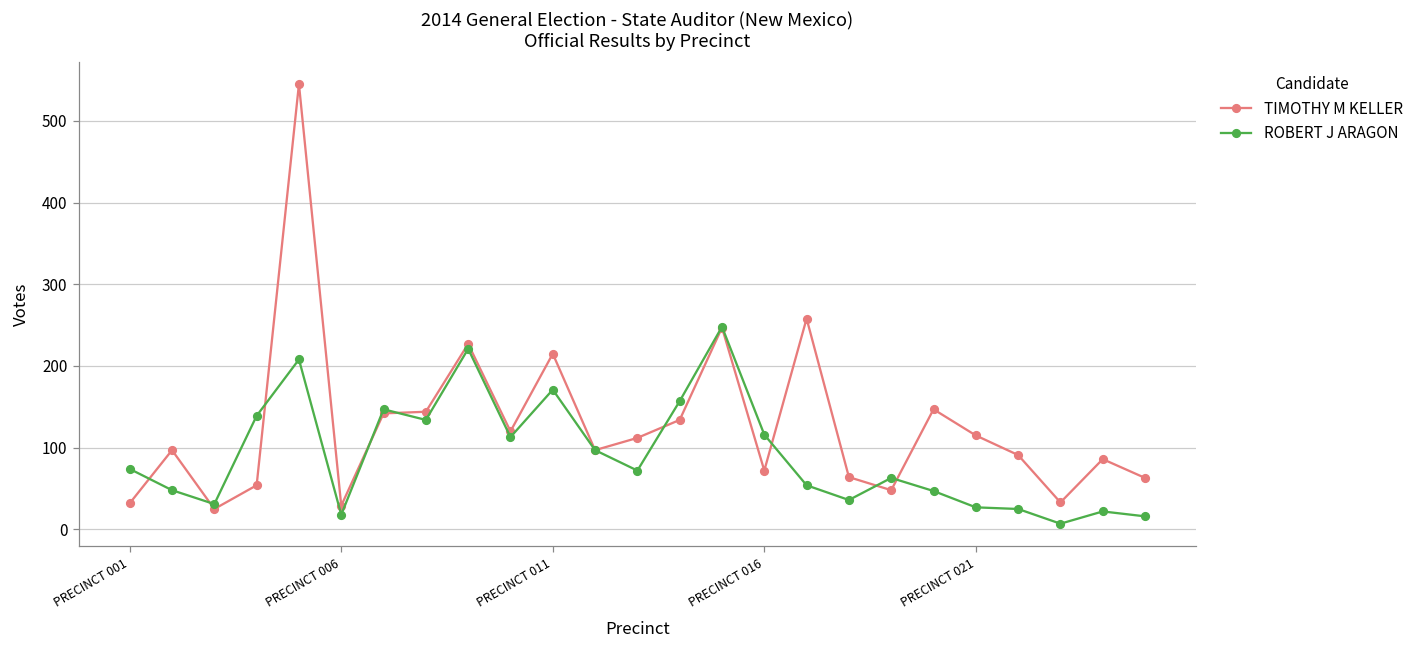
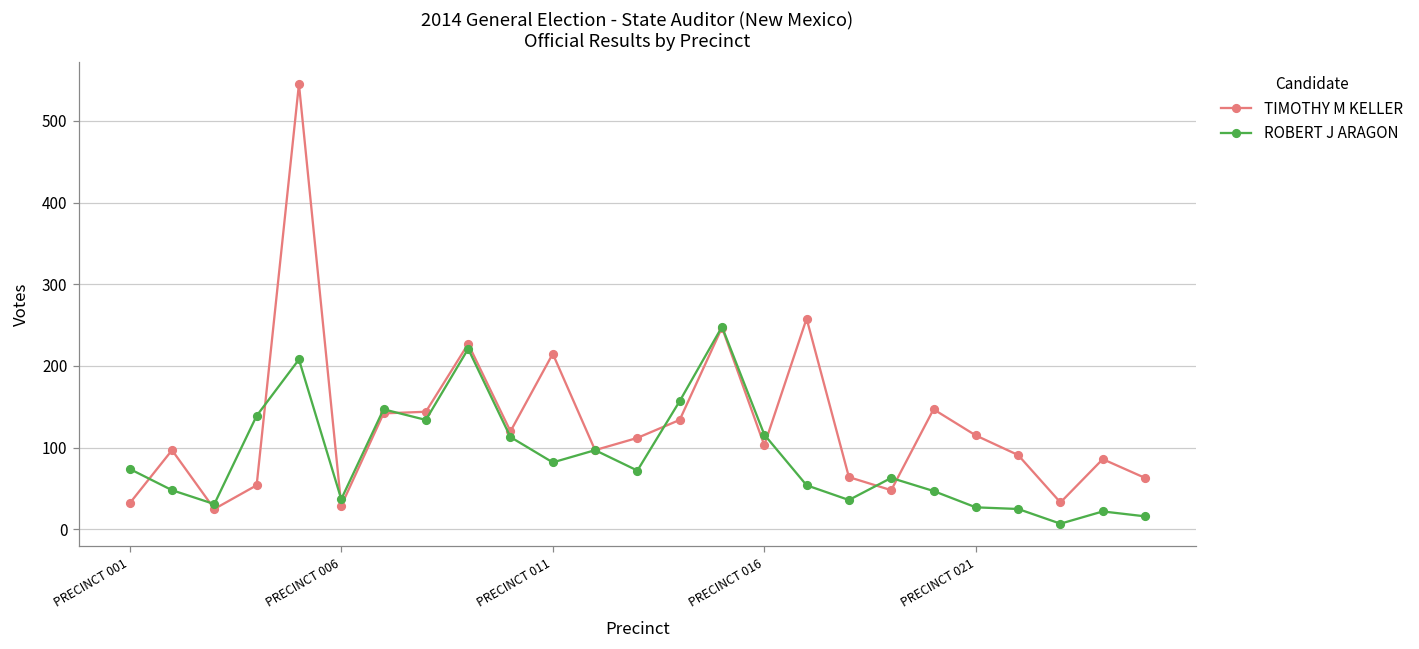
ROBERT J ARAGON, PRECINCT 006: 20 -> 40
ROBERT J ARAGON, PRECINCT 011: 170 -> 80
TIMOTHY M KELLER, PRECINCT 016: 70 -> 100
